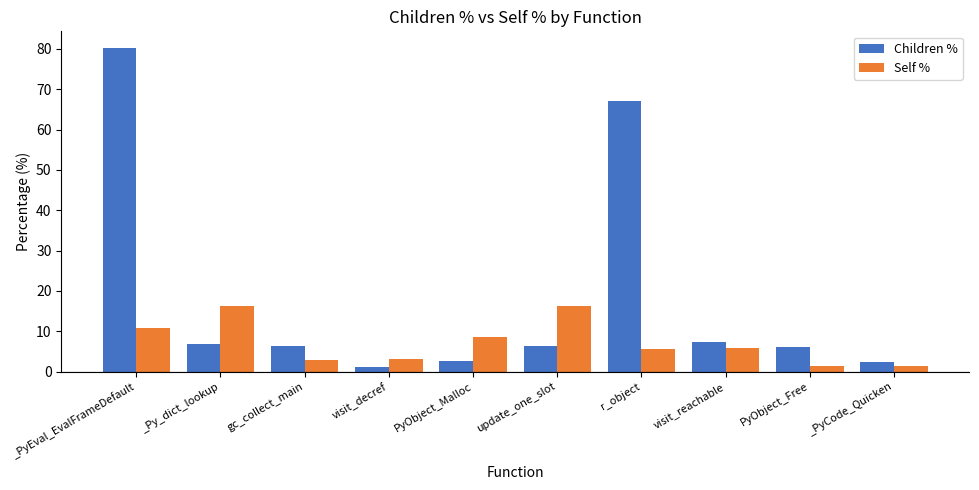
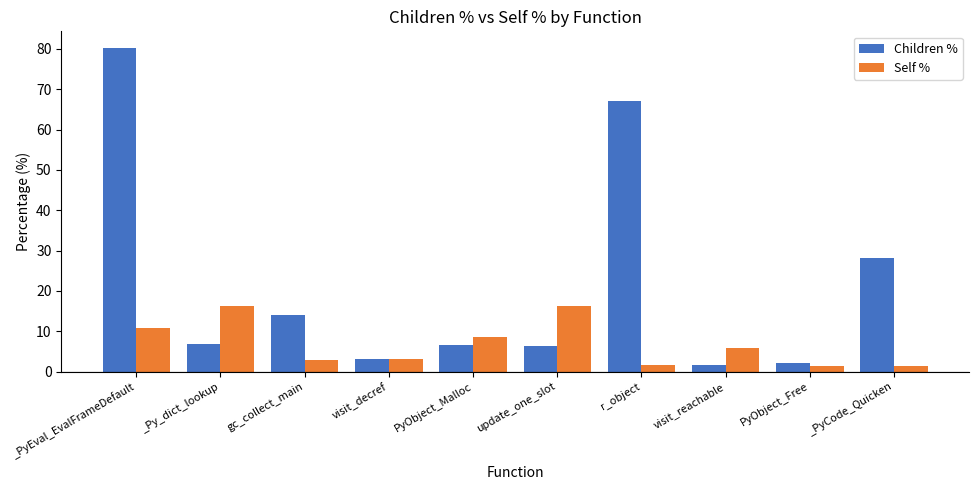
Children %, gc_collect_main: 6 -> 14
Children %, visit_decref: 1 -> 3
Children %, PyObject_Malloc: 3 -> 7
Self %, r_object: 6 -> 2
Children %, visit_reachable: 7 -> 2
Children %, PyObject_Free: 6 -> 2
Children %, _PyCode_Quicken: 2 -> 28
